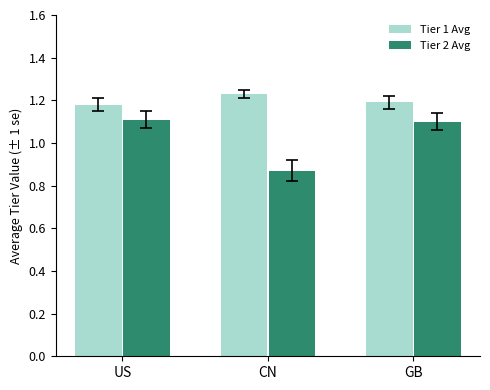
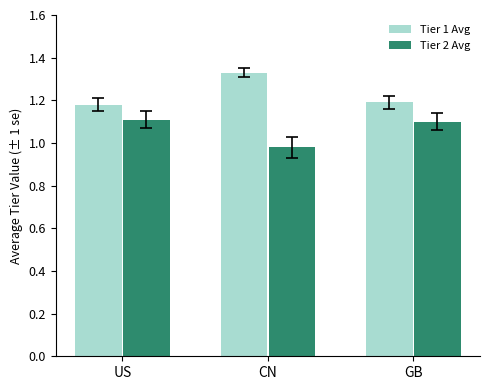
Tier 1 Avg, CN: 1.23 -> 1.33
Tier 2 Avg, CN: 0.87 -> 0.98
